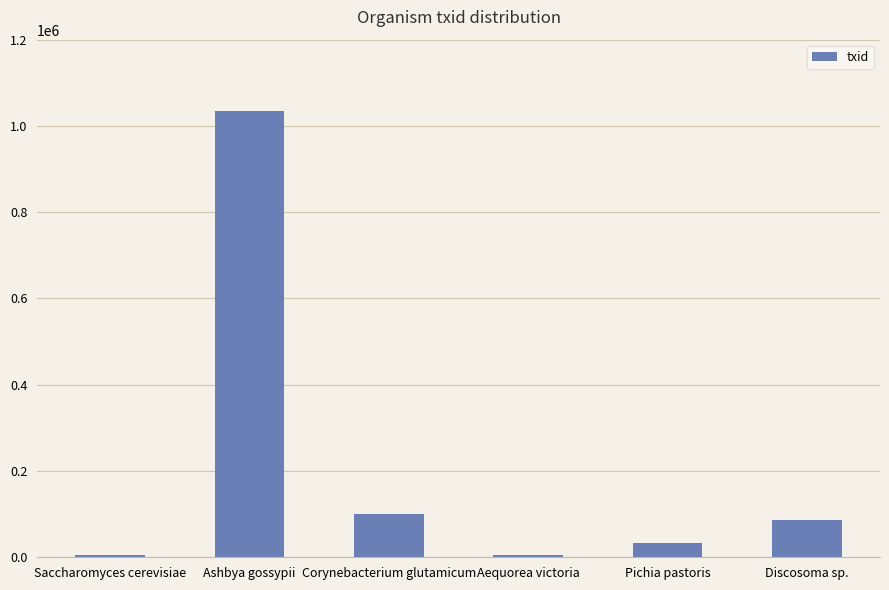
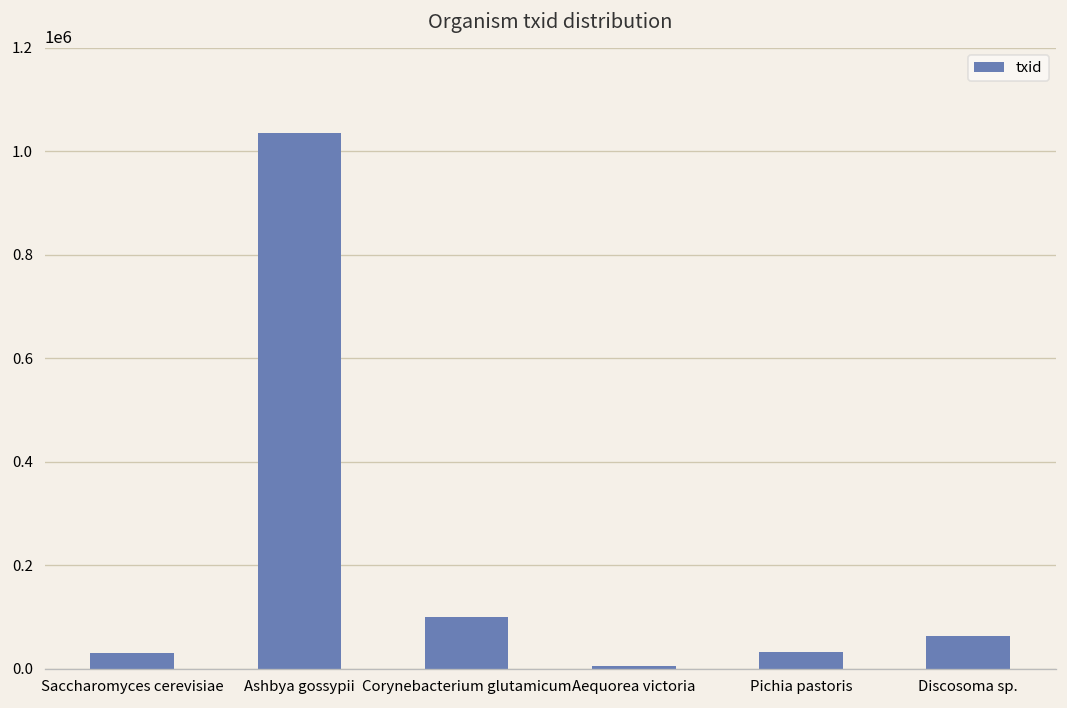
Saccharomyces cerevisiae: 0 -> 30000
Discosoma sp.: 90000 -> 60000
